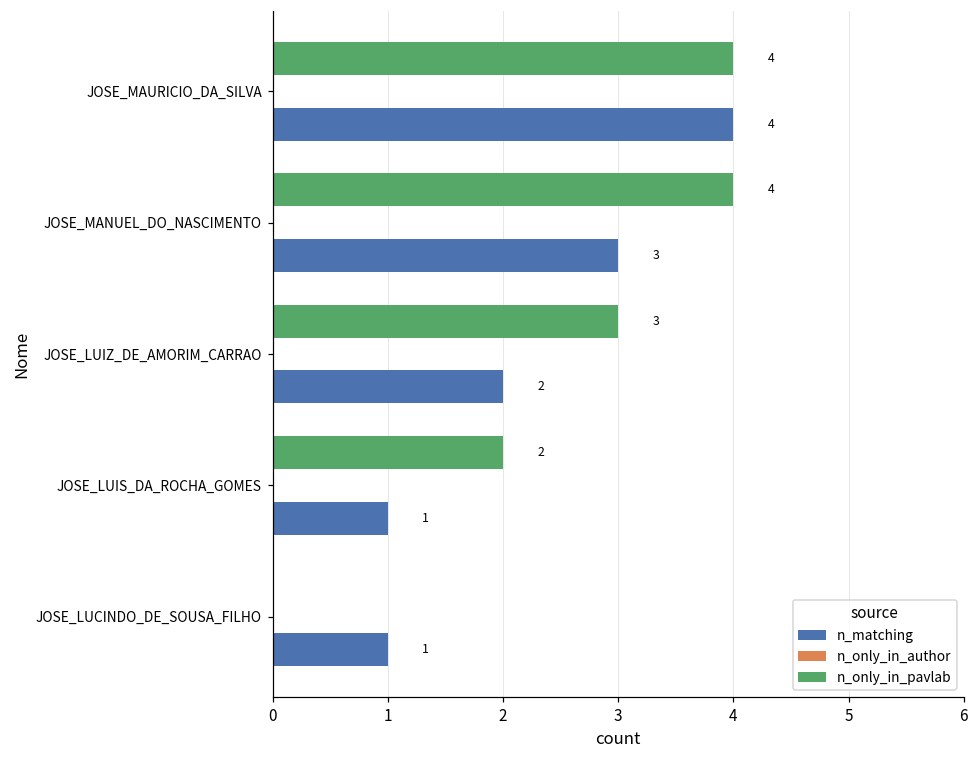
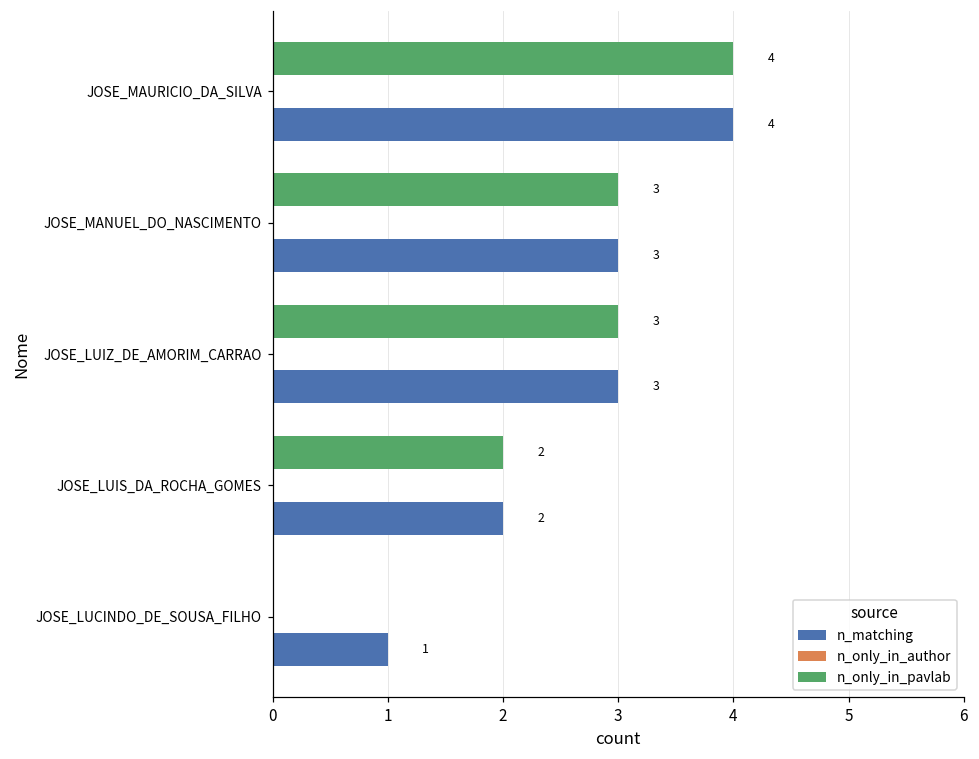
n_only_in_pavlab, JOSE_MANUEL_DO_NASCIMENTO: 4 -> 3
n_matching, JOSE_LUIZ_DE_AMORIM_CARRAO: 2 -> 3
n_matching, JOSE_LUIS_DA_ROCHA_GOMES: 1 -> 2
